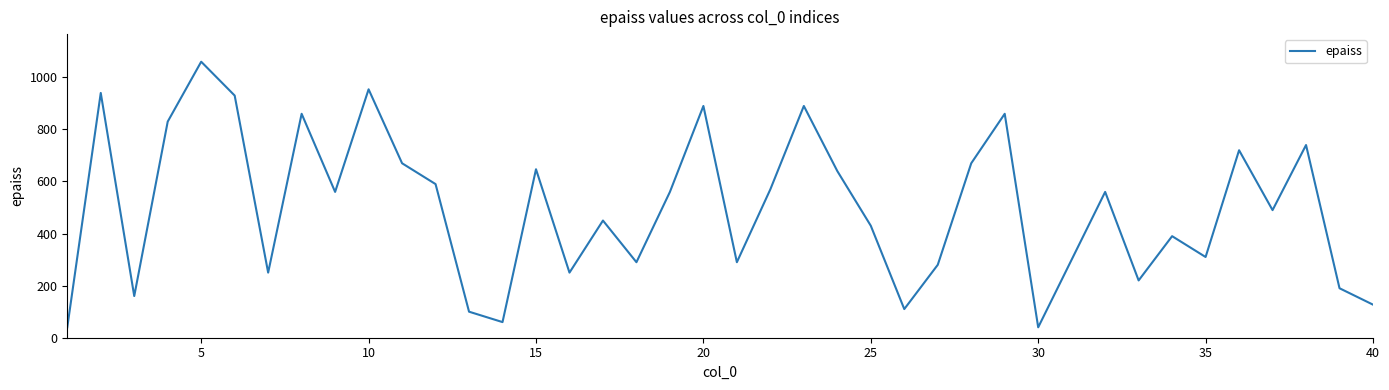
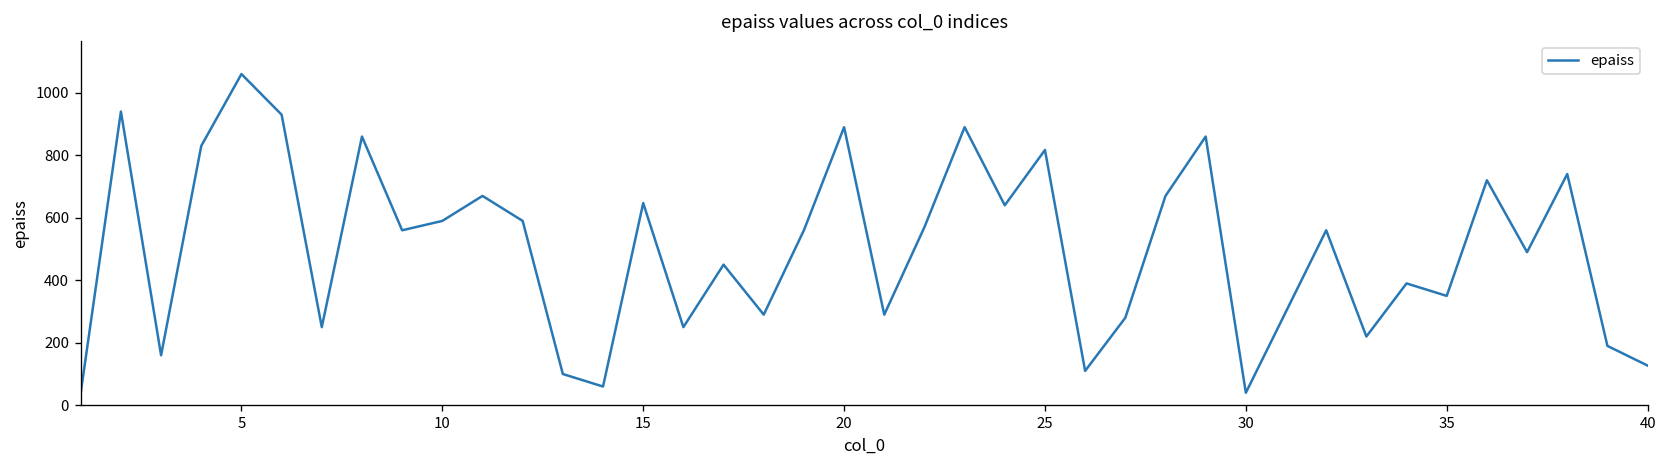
10: 950 -> 590
25: 430 -> 820
35: 310 -> 350
